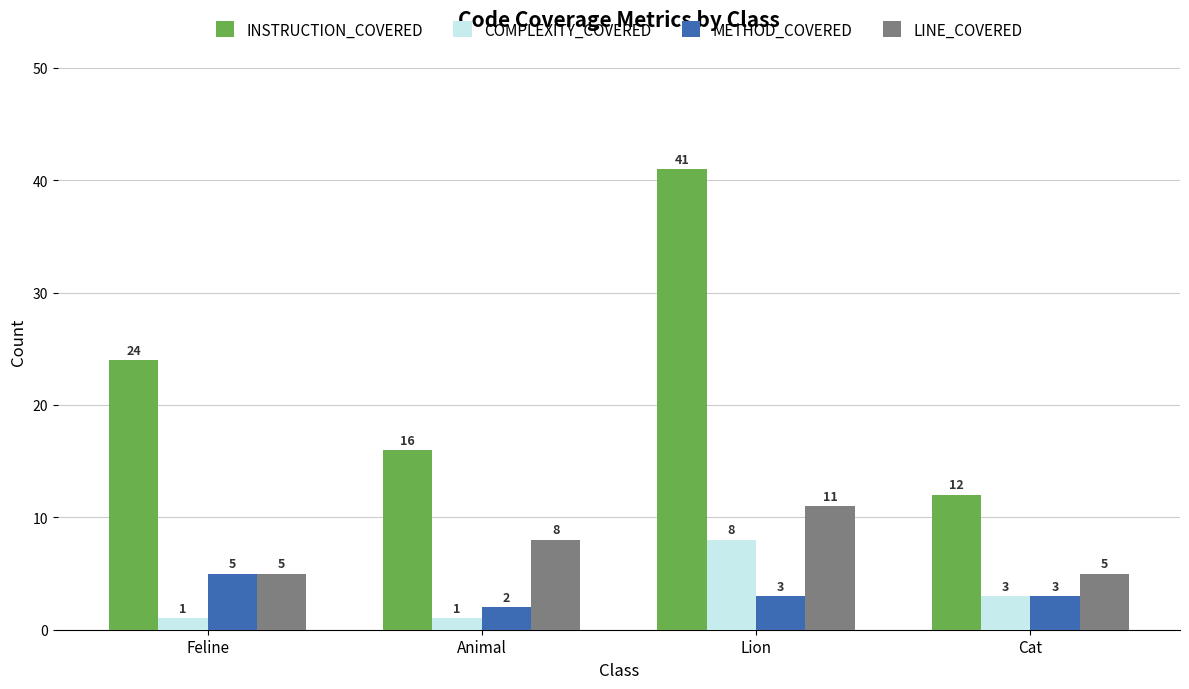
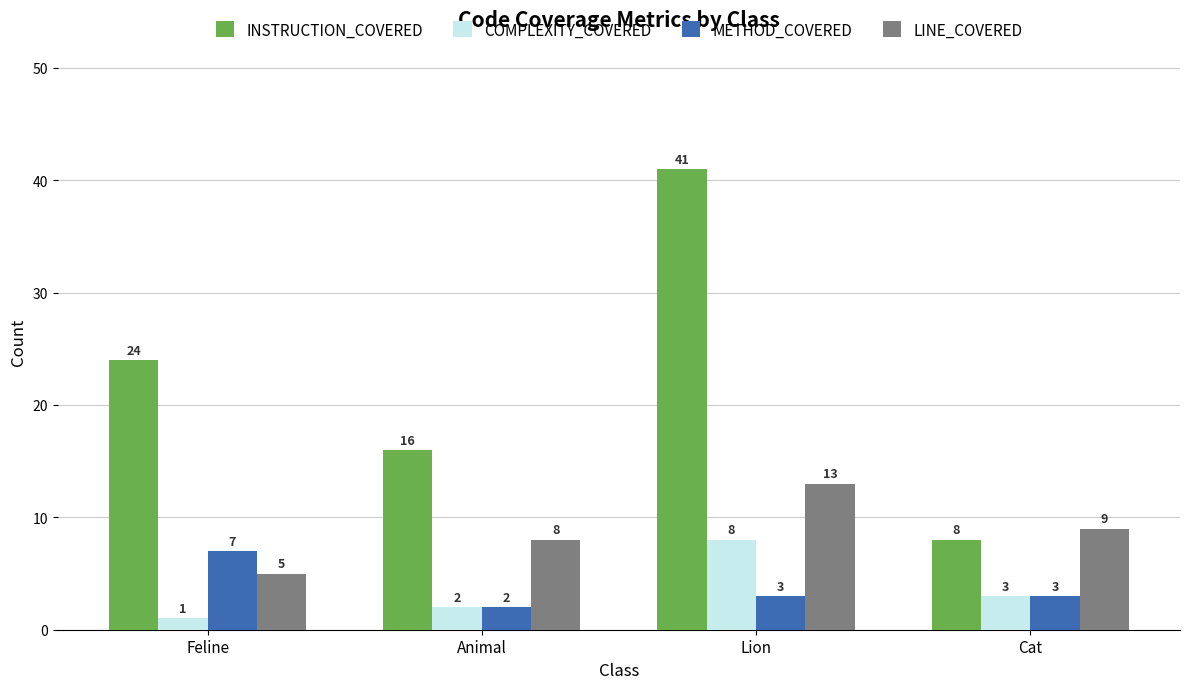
METHOD_COVERED, Feline: 5 -> 7
COMPLEXITY_COVERED, Animal: 1 -> 2
LINE_COVERED, Lion: 11 -> 13
INSTRUCTION_COVERED, Cat: 12 -> 8
LINE_COVERED, Cat: 5 -> 9
